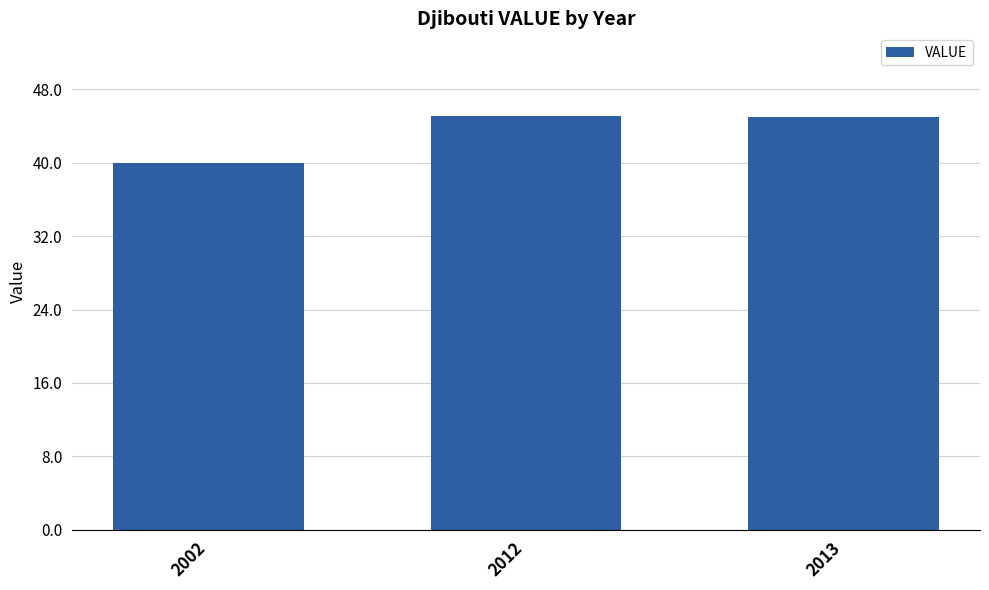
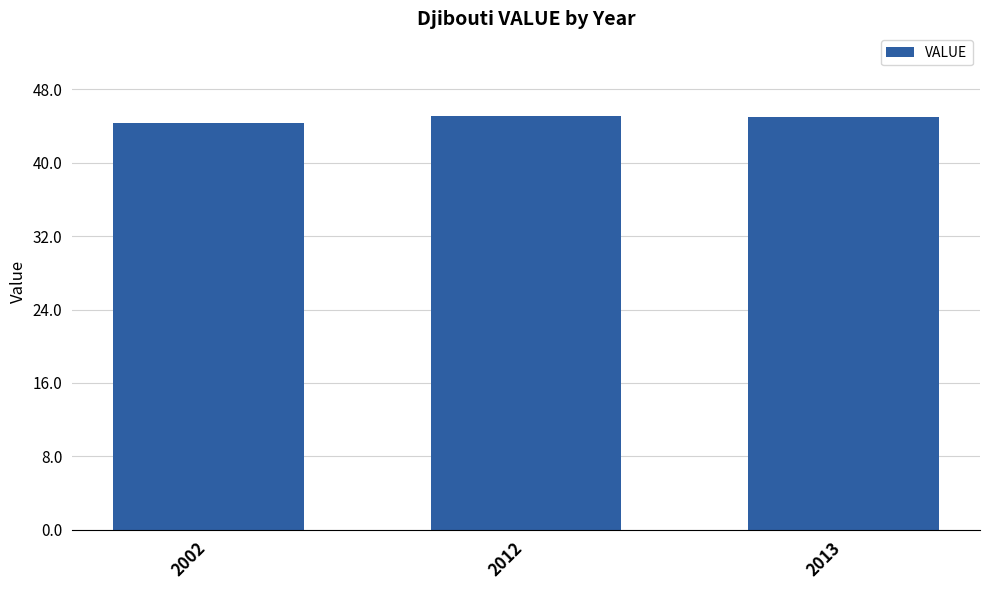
2002: 40 -> 44
